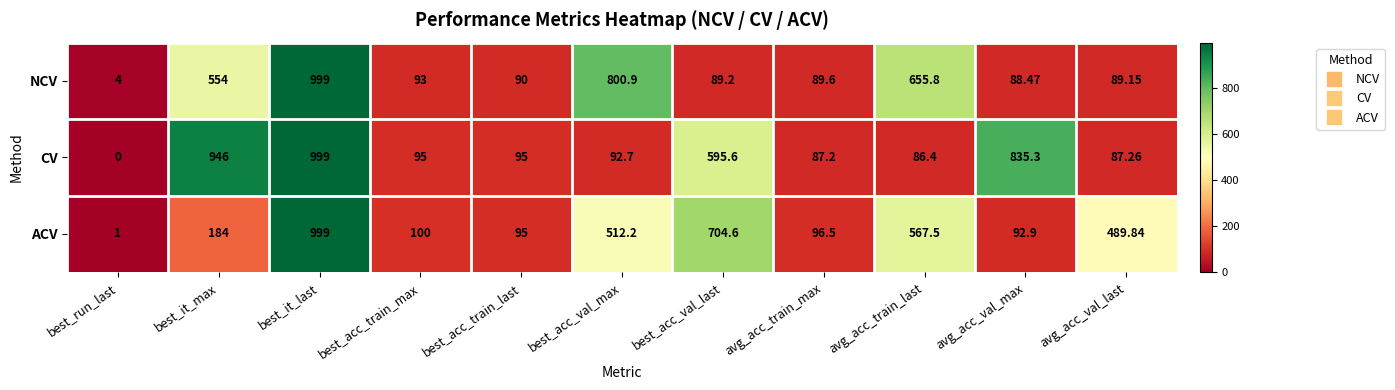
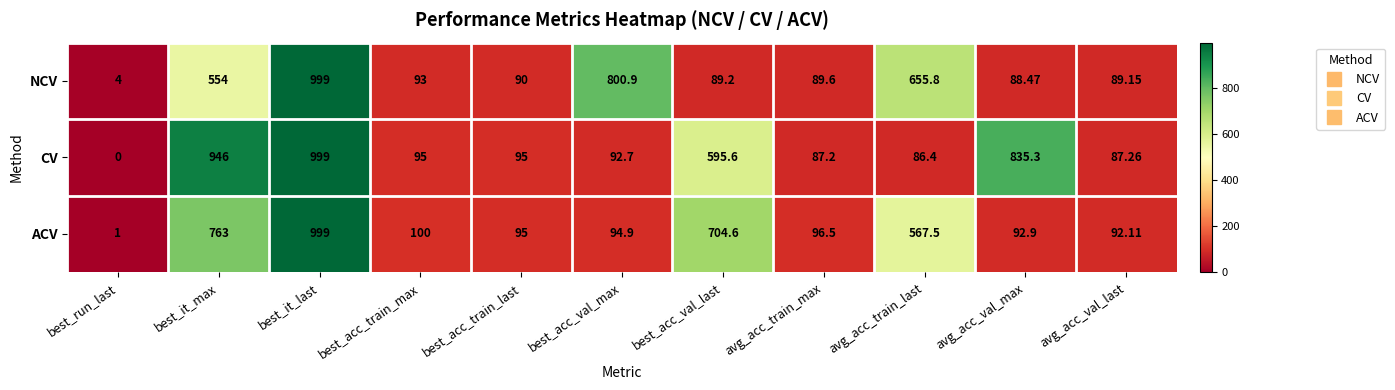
ACV, best_it_max: 184 -> 763
ACV, best_acc_val_max: 512.2 -> 94.9
ACV, avg_acc_val_last: 489.84 -> 92.11
